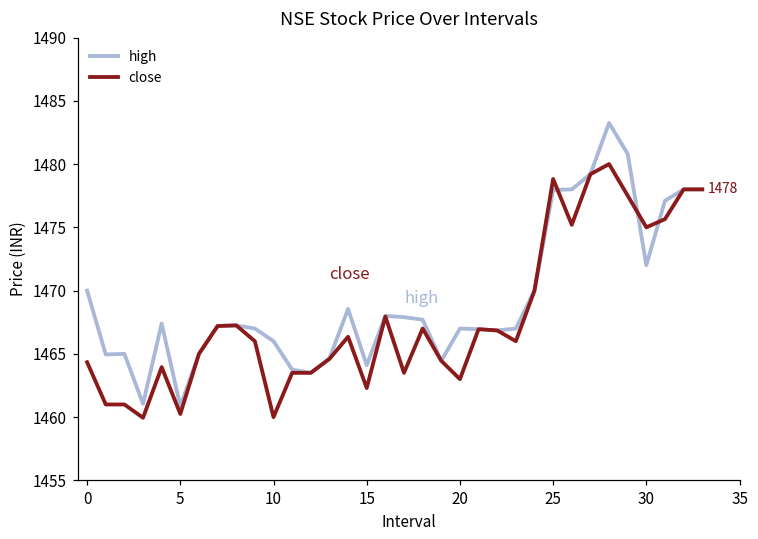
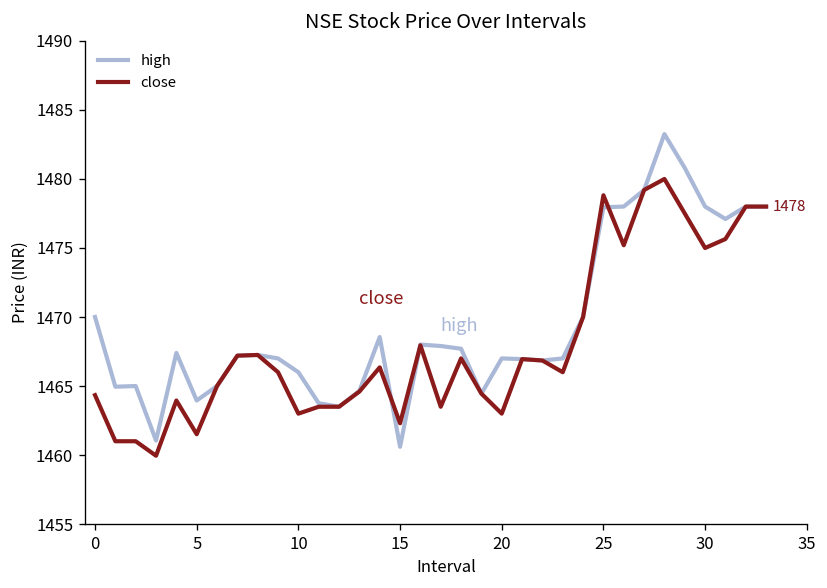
high, 5: 1460.9 -> 1464.0
close, 5: 1460.3 -> 1461.5
close, 10: 1460 -> 1463
high, 15: 1464.1 -> 1460.6
high, 30: 1472 -> 1478
